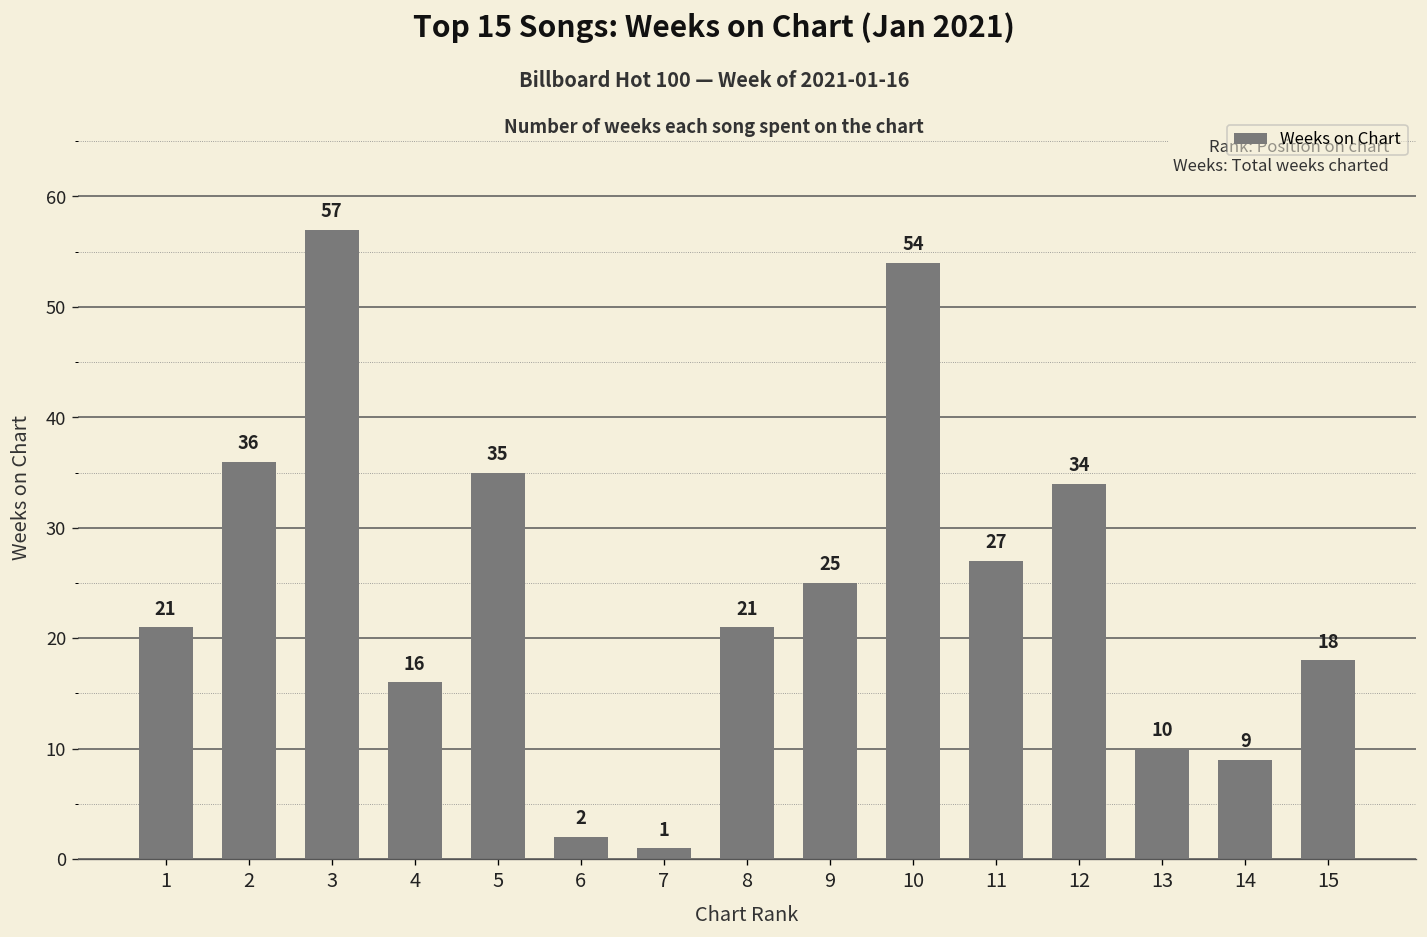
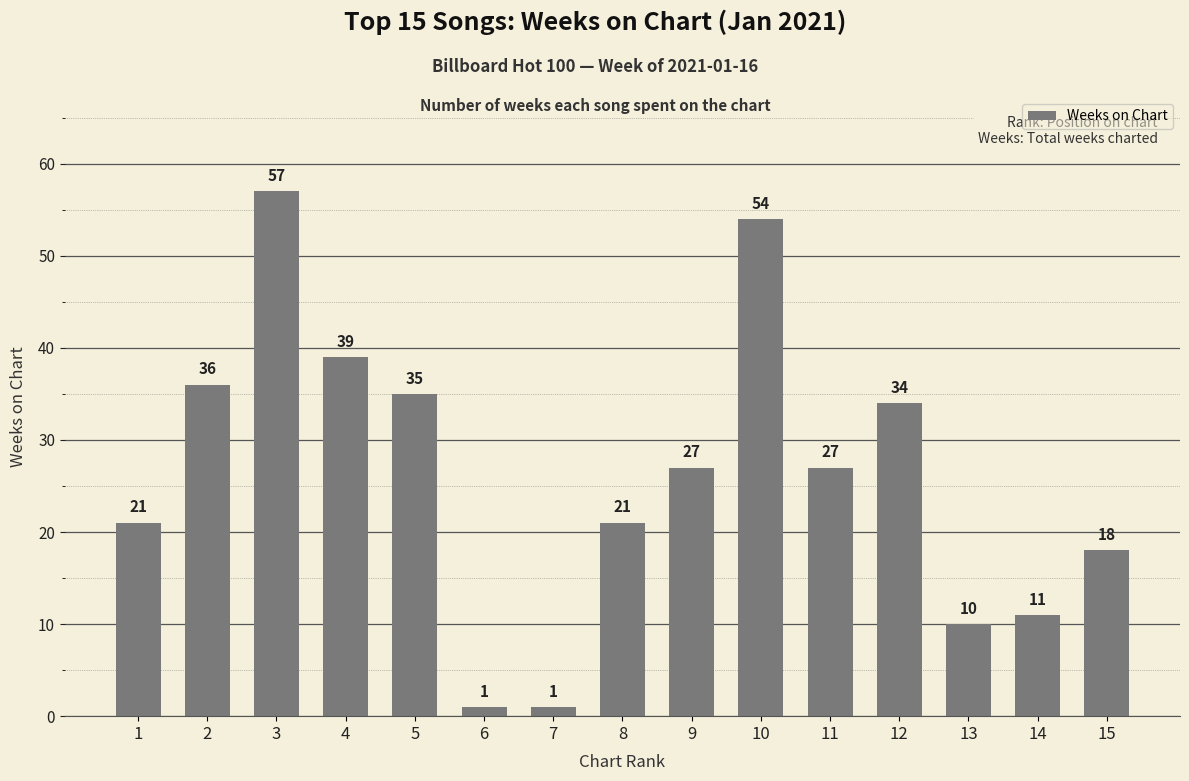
4: 16 -> 39
6: 2 -> 1
9: 25 -> 27
14: 9 -> 11
